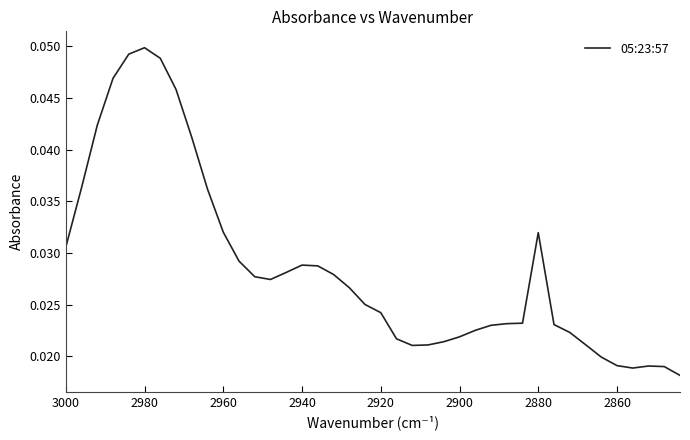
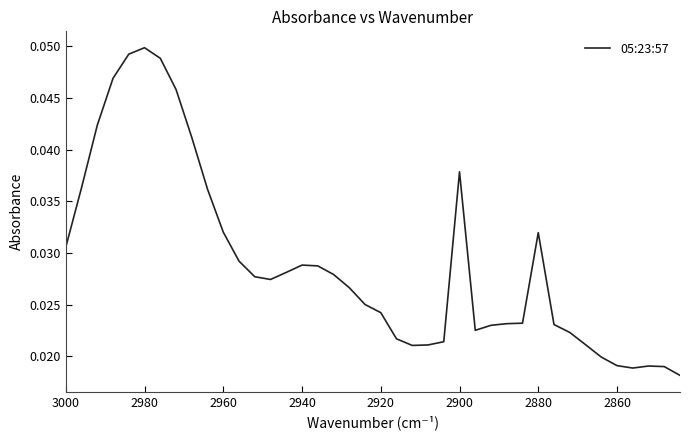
2900: 0.0219 -> 0.0379
